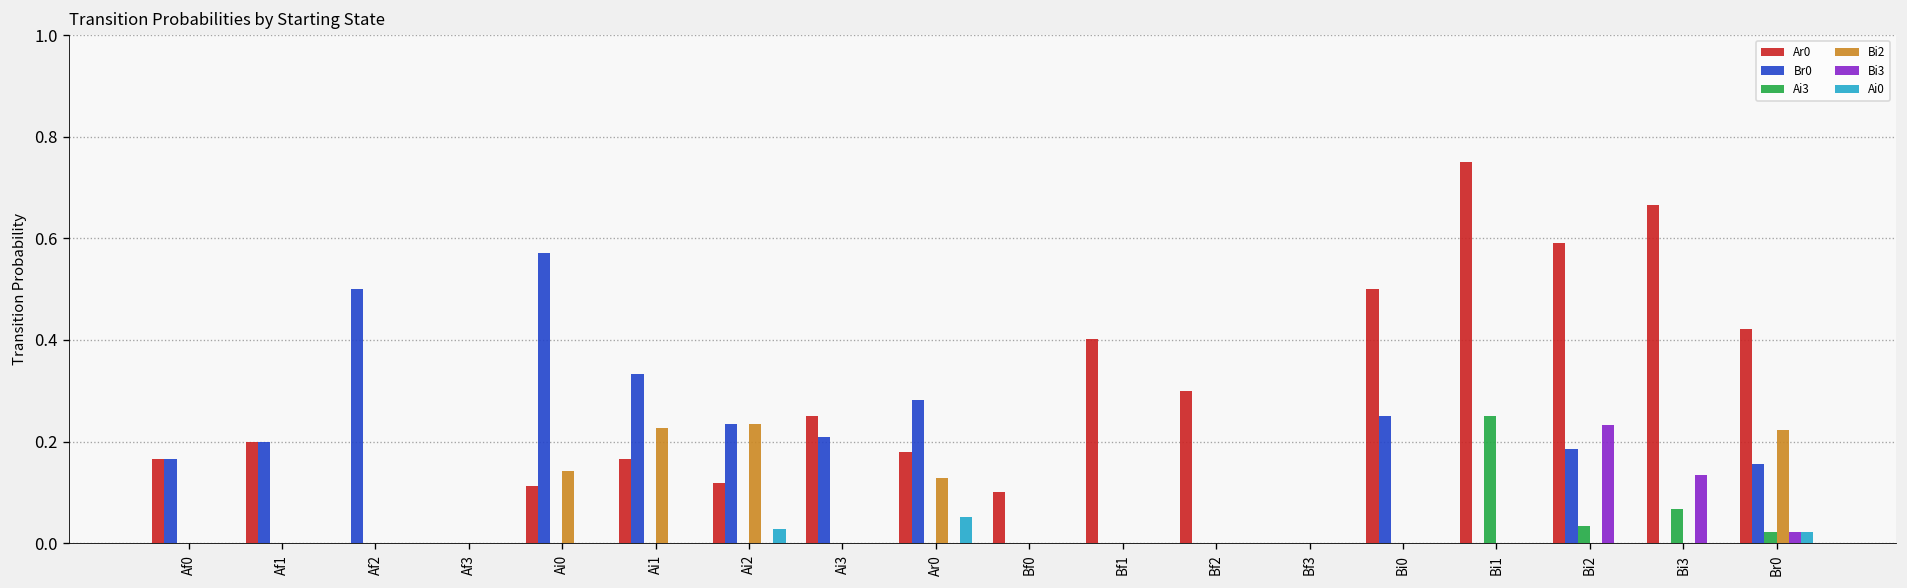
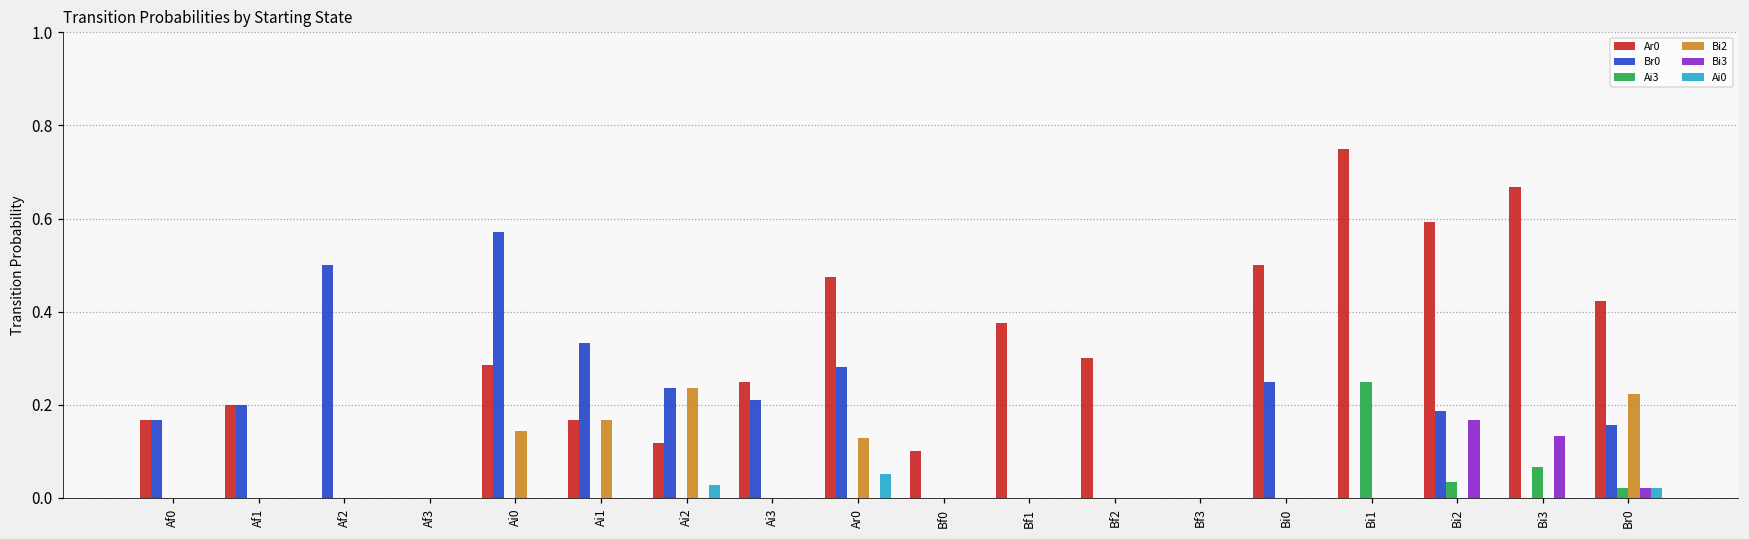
Ar0, Ai0: 0.11 -> 0.29
Bi2, Ai1: 0.23 -> 0.17
Ar0, Ar0: 0.18 -> 0.47
Ar0, Bf1: 0.40 -> 0.38
Bi3, Bi2: 0.23 -> 0.17
